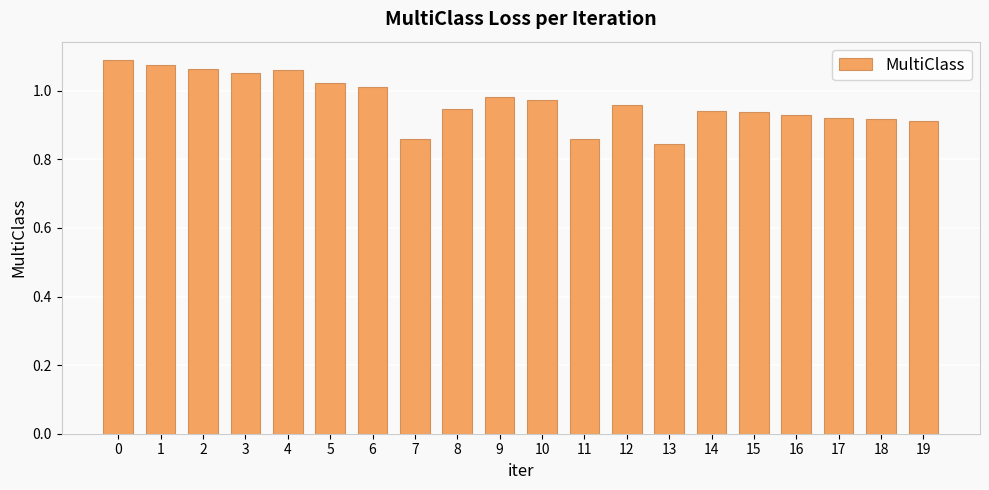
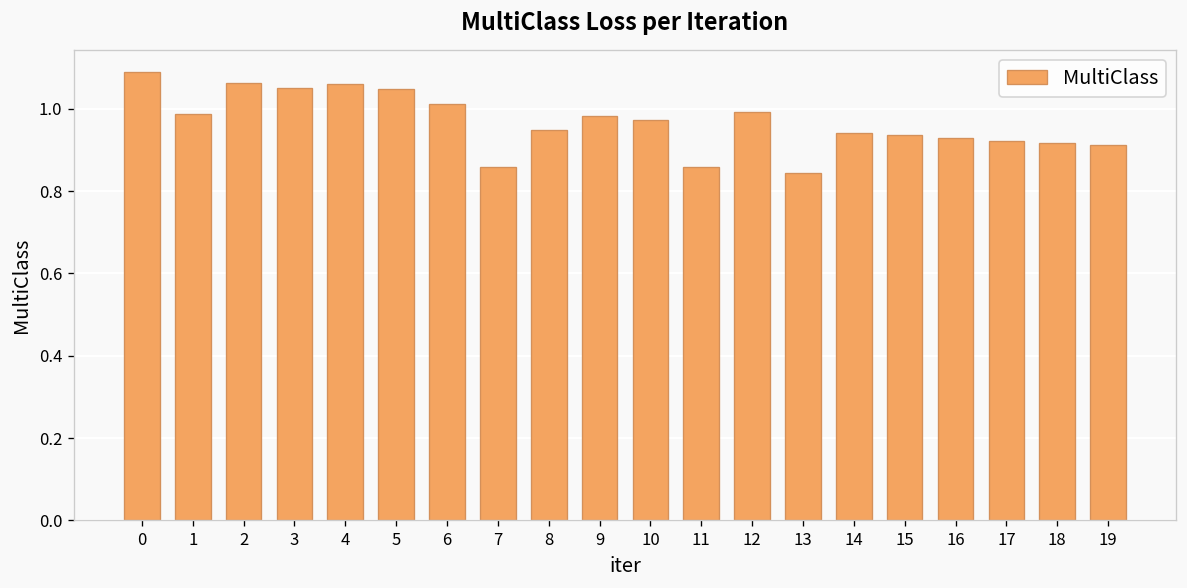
1: 1.08 -> 0.99
5: 1.02 -> 1.05
12: 0.96 -> 0.99
